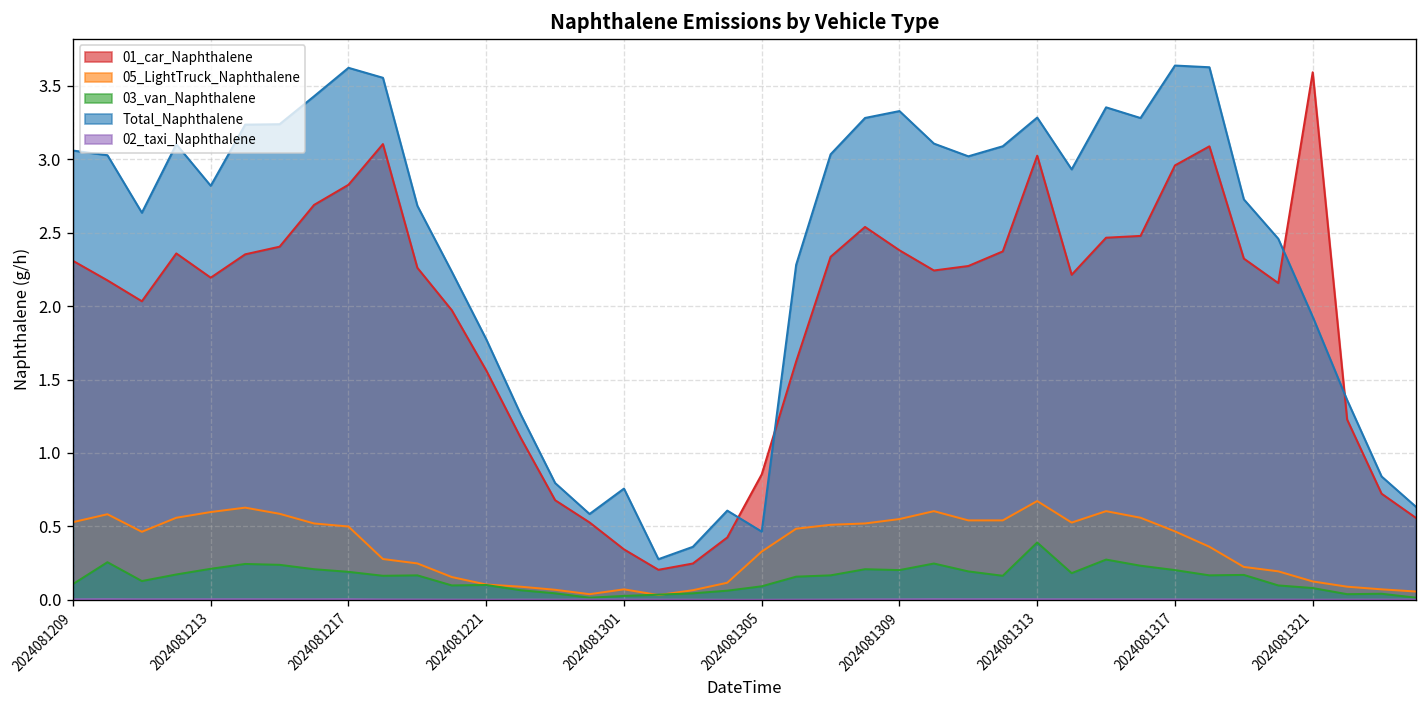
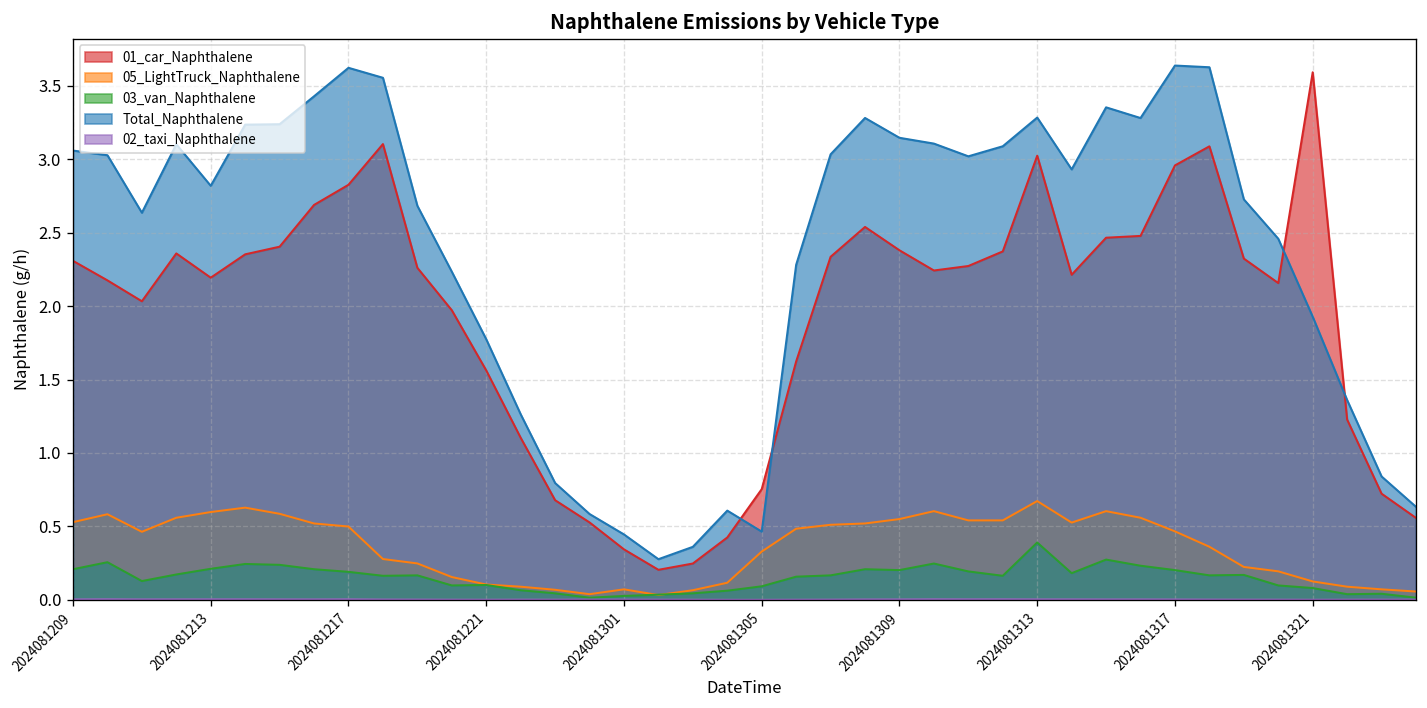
03_van_Naphthalene, 2024081209: 0.11 -> 0.21
Total_Naphthalene, 2024081301: 0.76 -> 0.45
01_car_Naphthalene, 2024081305: 0.85 -> 0.75
Total_Naphthalene, 2024081309: 3.33 -> 3.15
